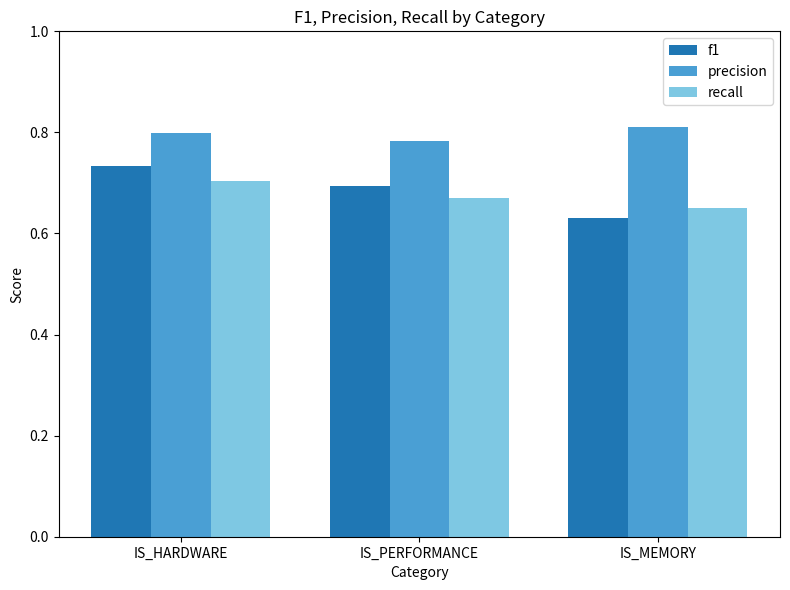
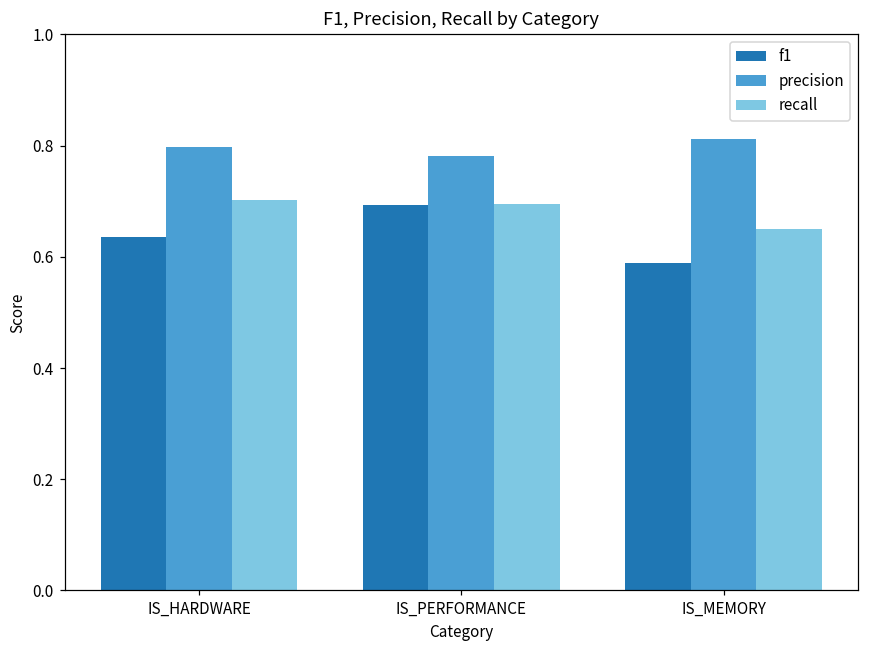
f1, IS_HARDWARE: 0.73 -> 0.64
recall, IS_PERFORMANCE: 0.67 -> 0.69
f1, IS_MEMORY: 0.63 -> 0.59
